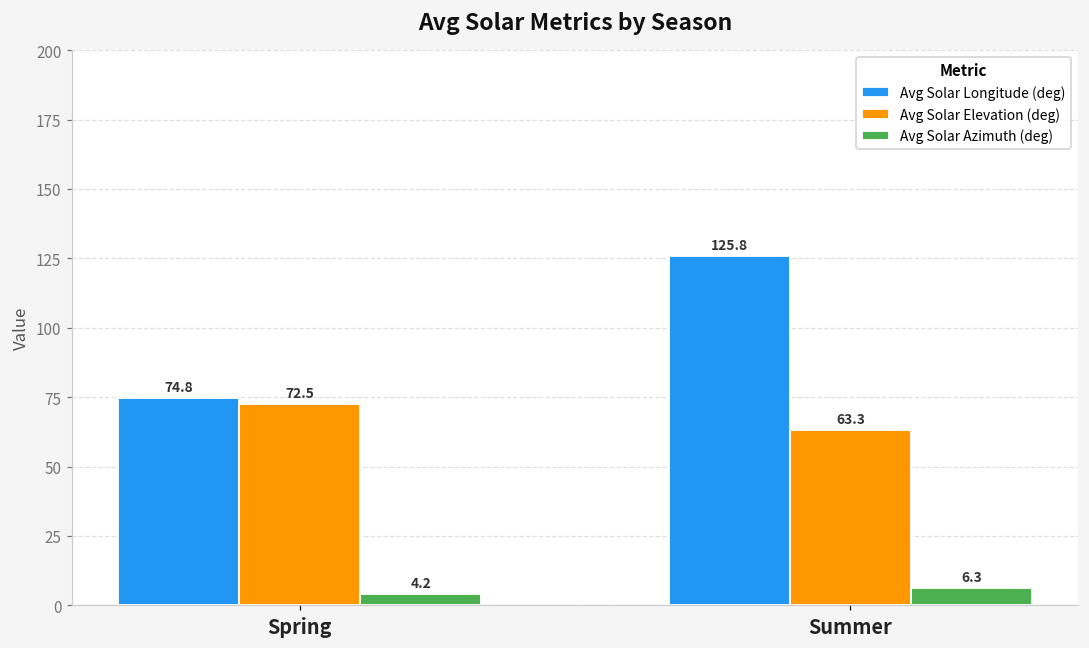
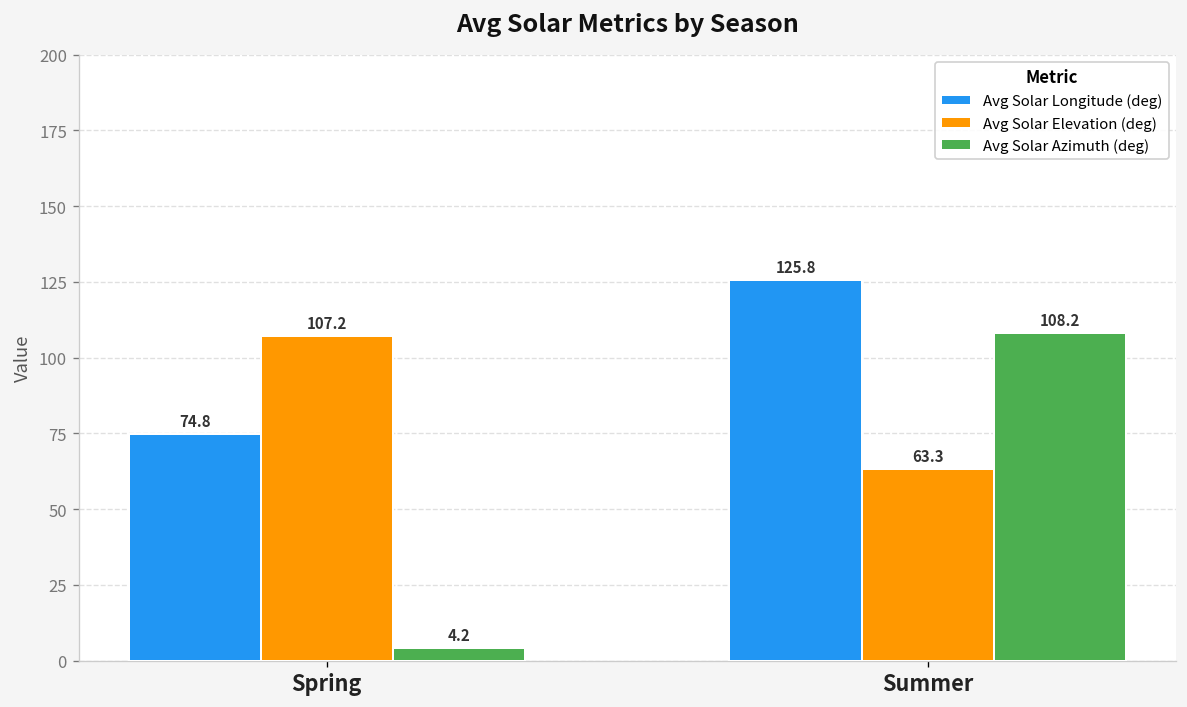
Avg Solar Elevation (deg), Spring: 72.5 -> 107.2
Avg Solar Azimuth (deg), Summer: 6.3 -> 108.2
